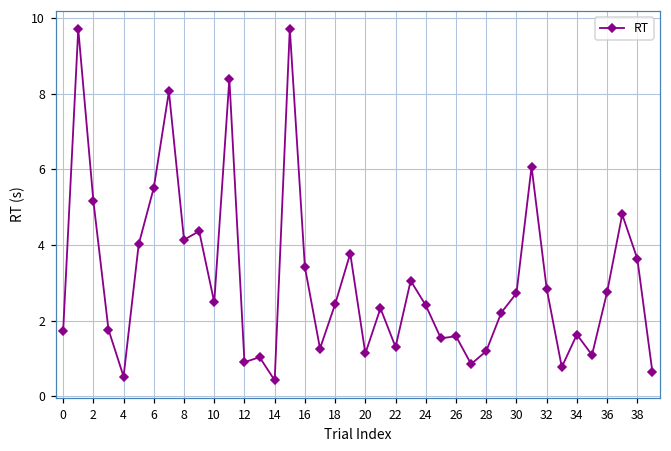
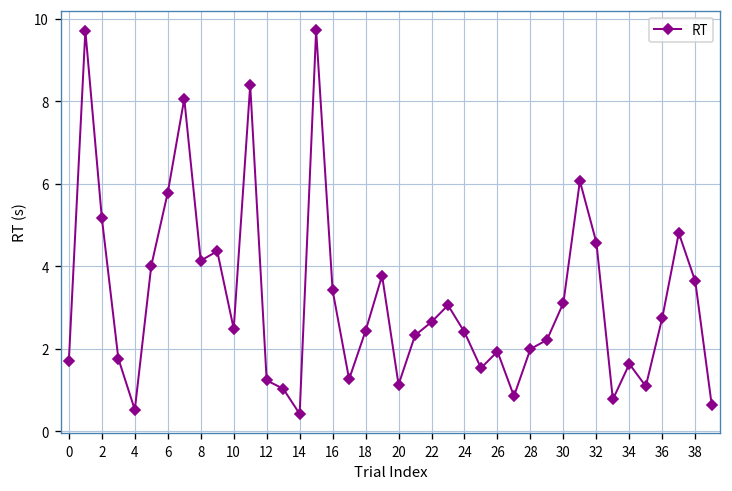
6: 5.5 -> 5.8
12: 0.9 -> 1.2
22: 1.3 -> 2.7
26: 1.6 -> 1.9
28: 1.2 -> 2.0
30: 2.7 -> 3.1
32: 2.8 -> 4.6
